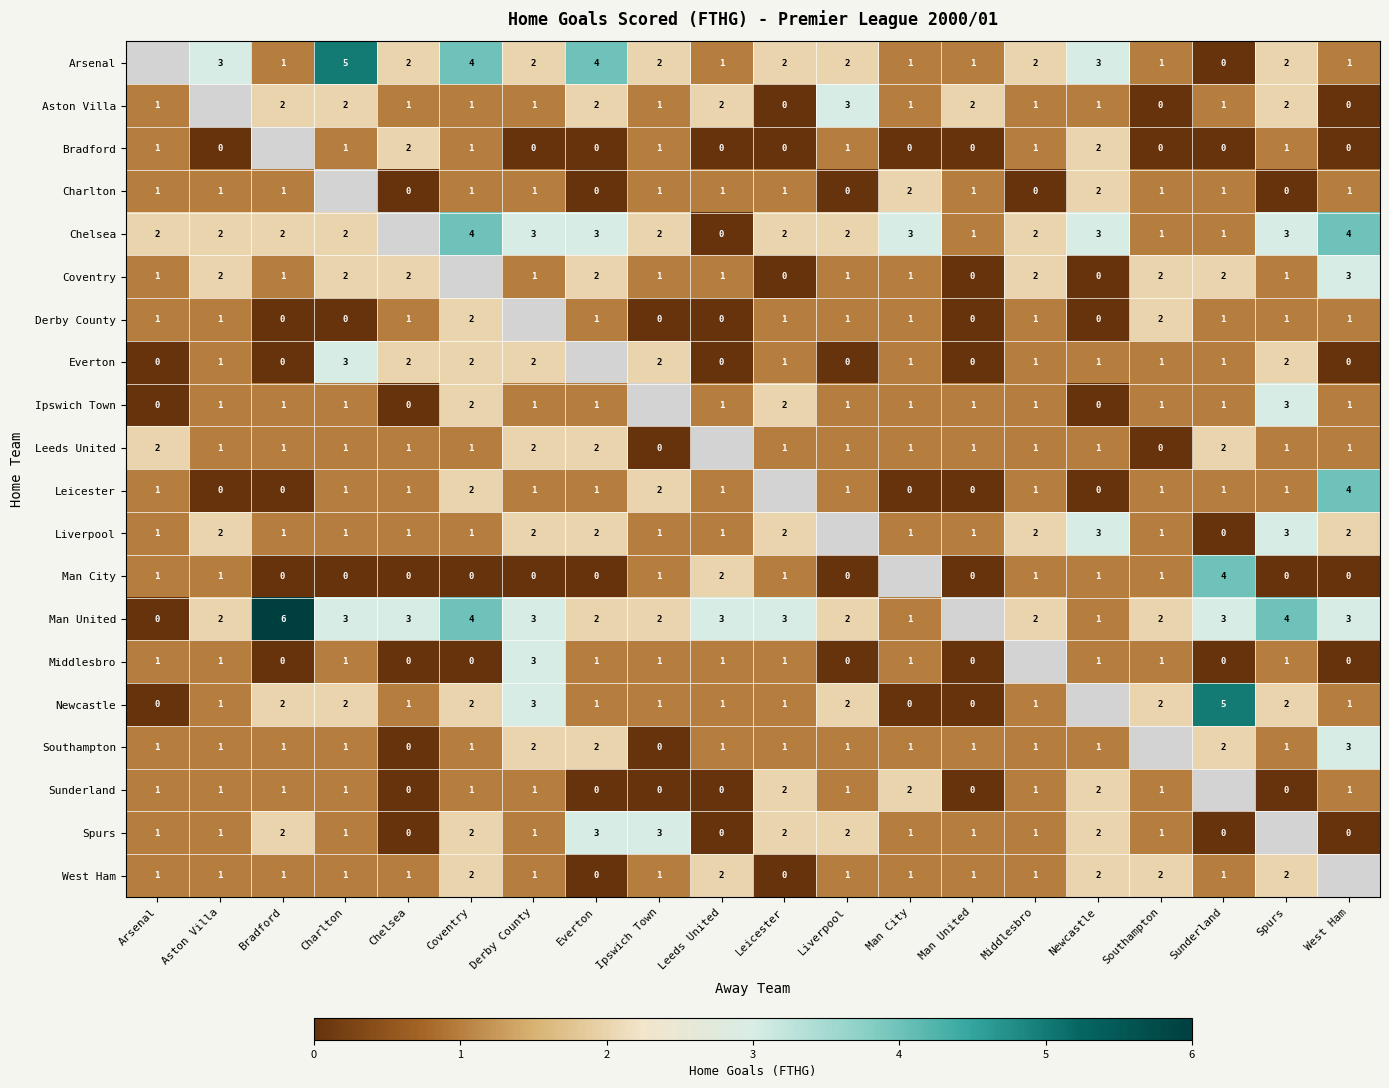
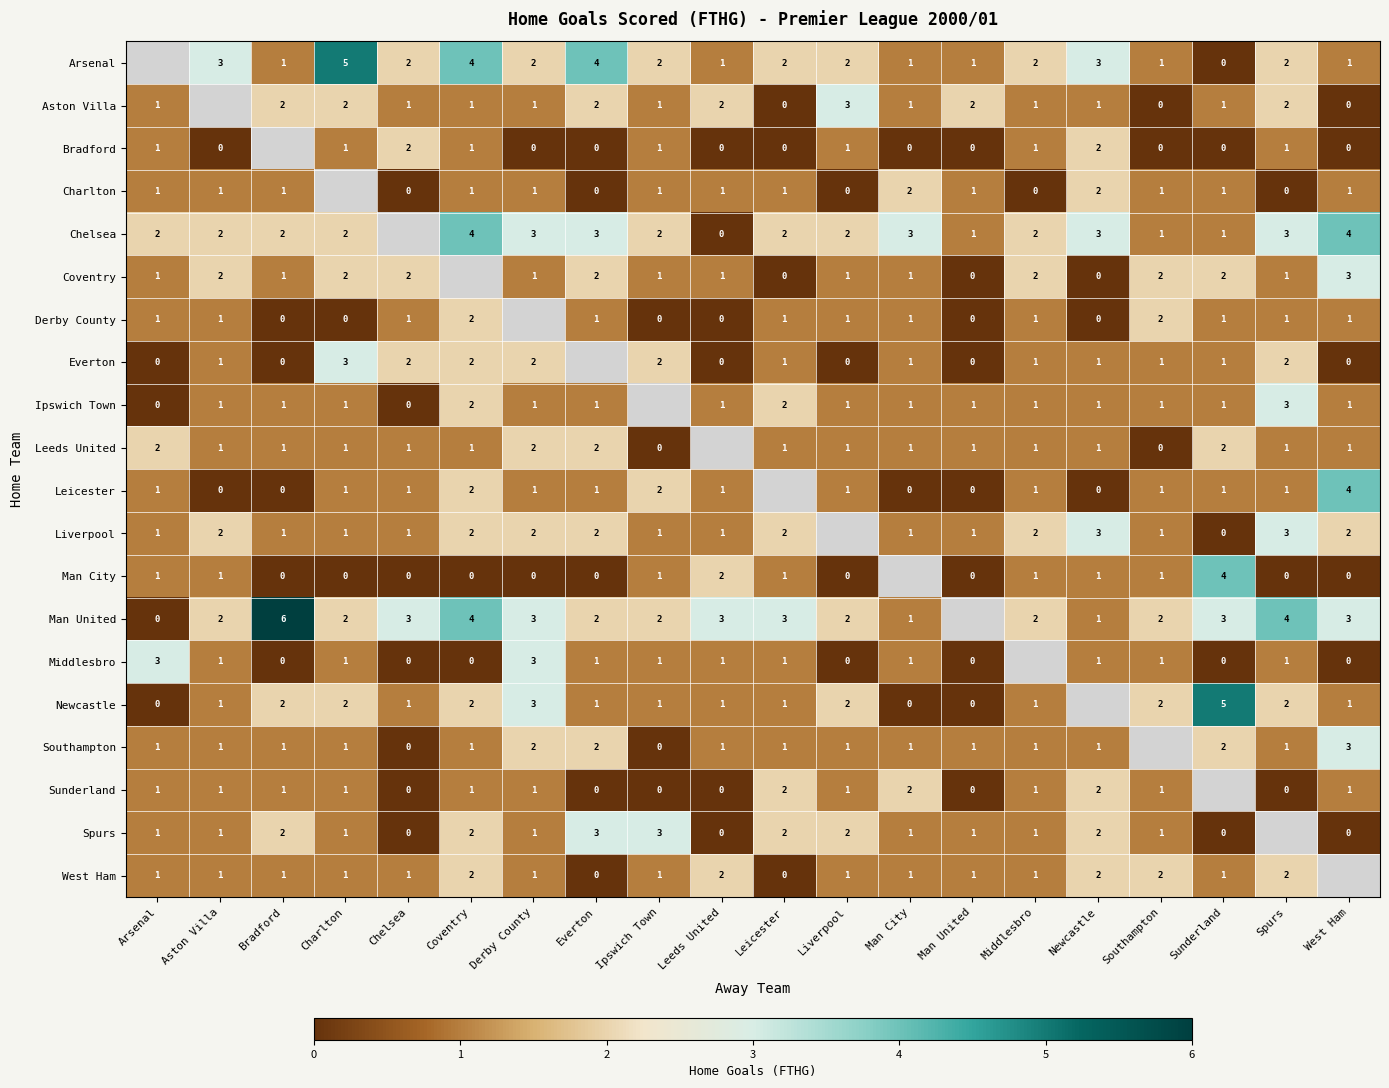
Ipswich Town, Newcastle: 0 -> 1
Liverpool, Coventry: 1 -> 2
Man United, Charlton: 3 -> 2
Middlesbro, Arsenal: 1 -> 3
